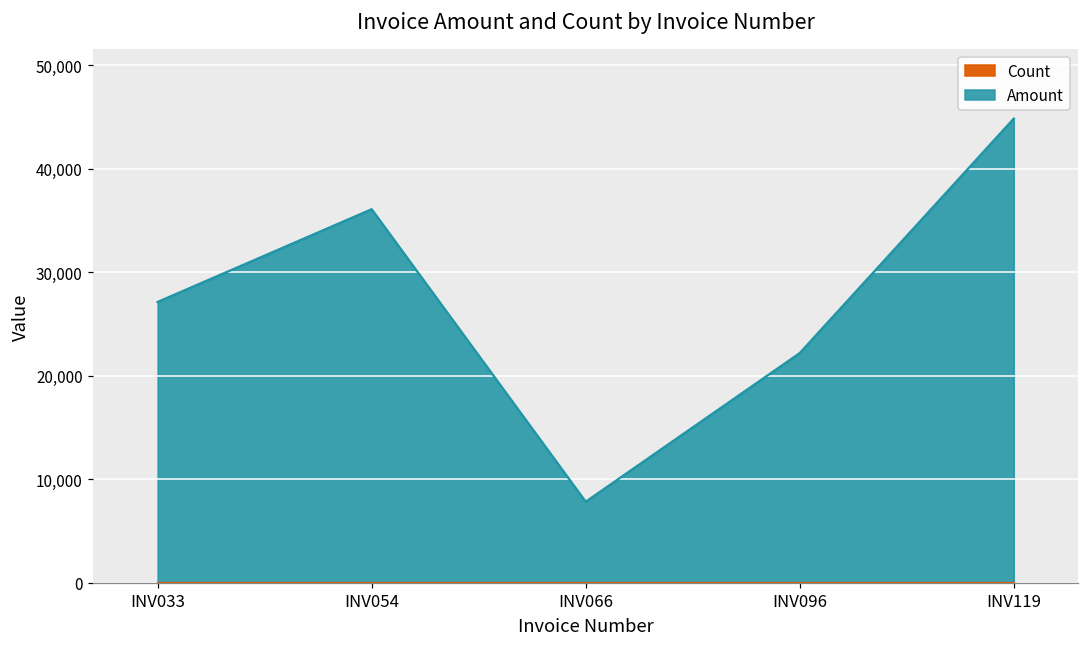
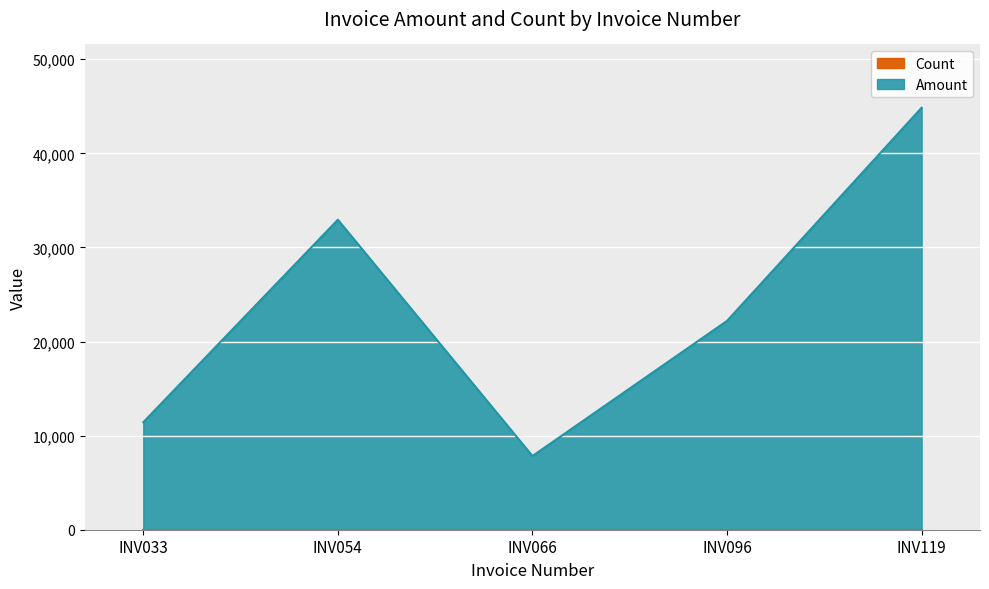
Amount, INV033: 27,000 -> 11,000
Amount, INV054: 36,000 -> 33,000
